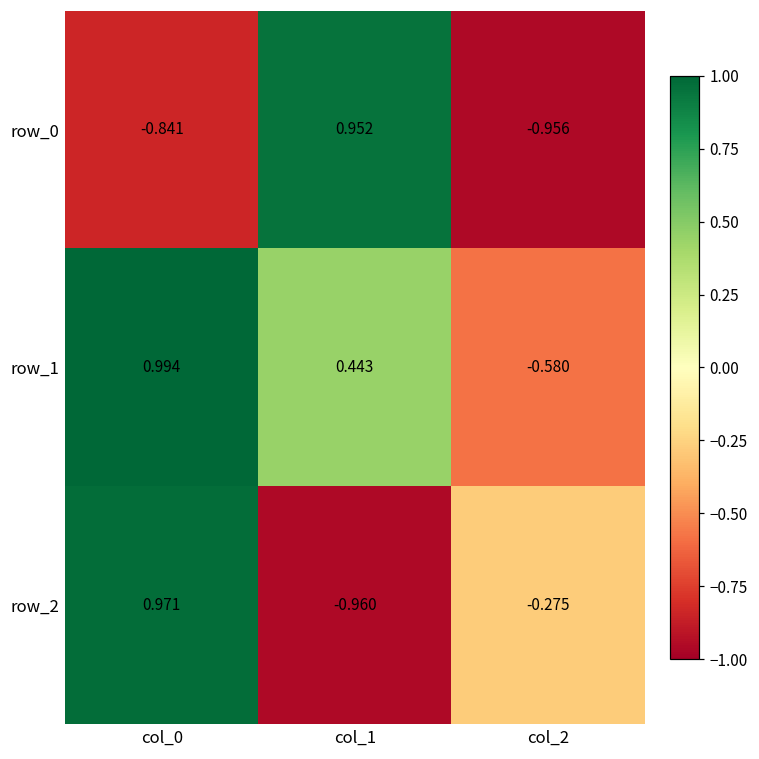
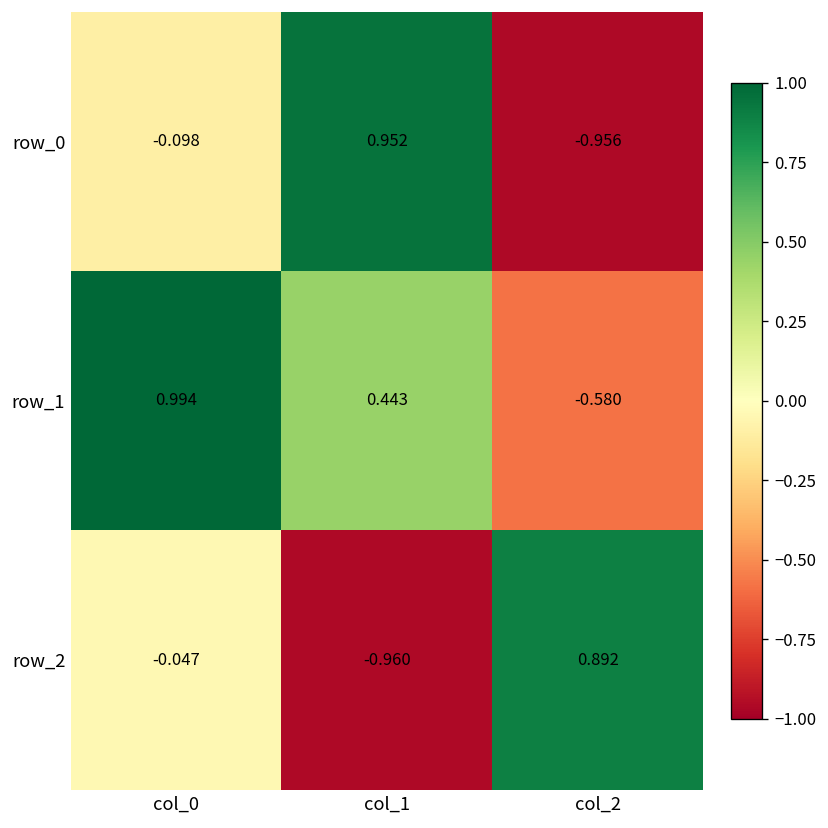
row_0, col_0: -0.841 -> -0.098
row_2, col_0: 0.971 -> -0.047
row_2, col_2: -0.275 -> 0.892
